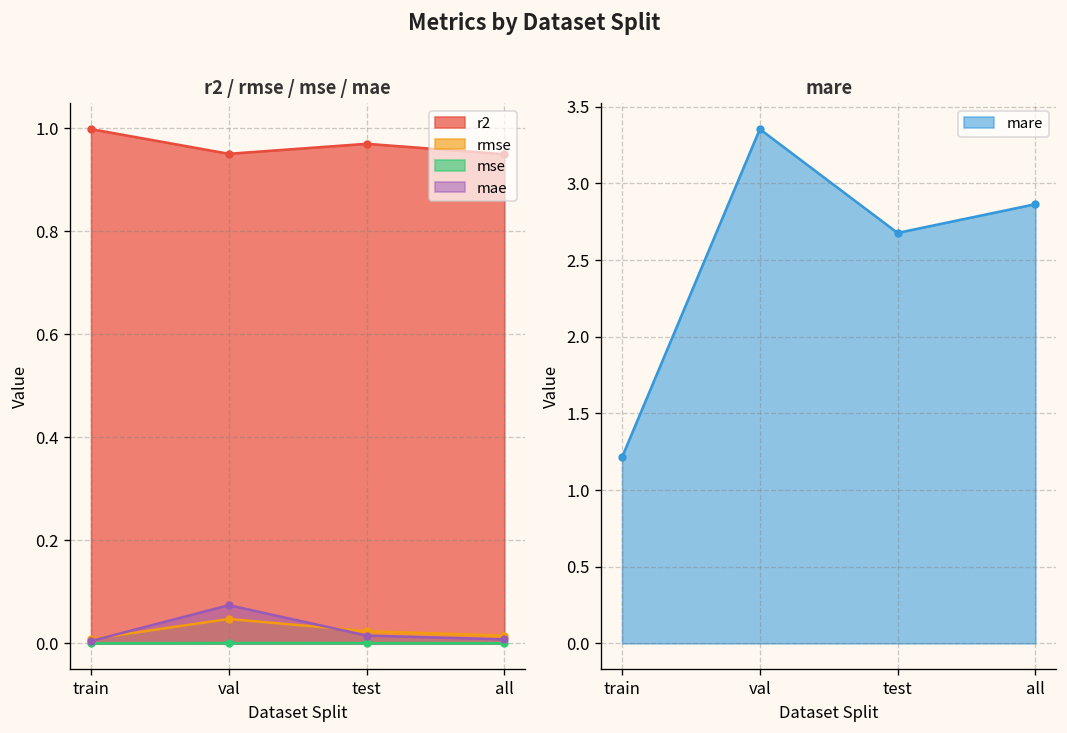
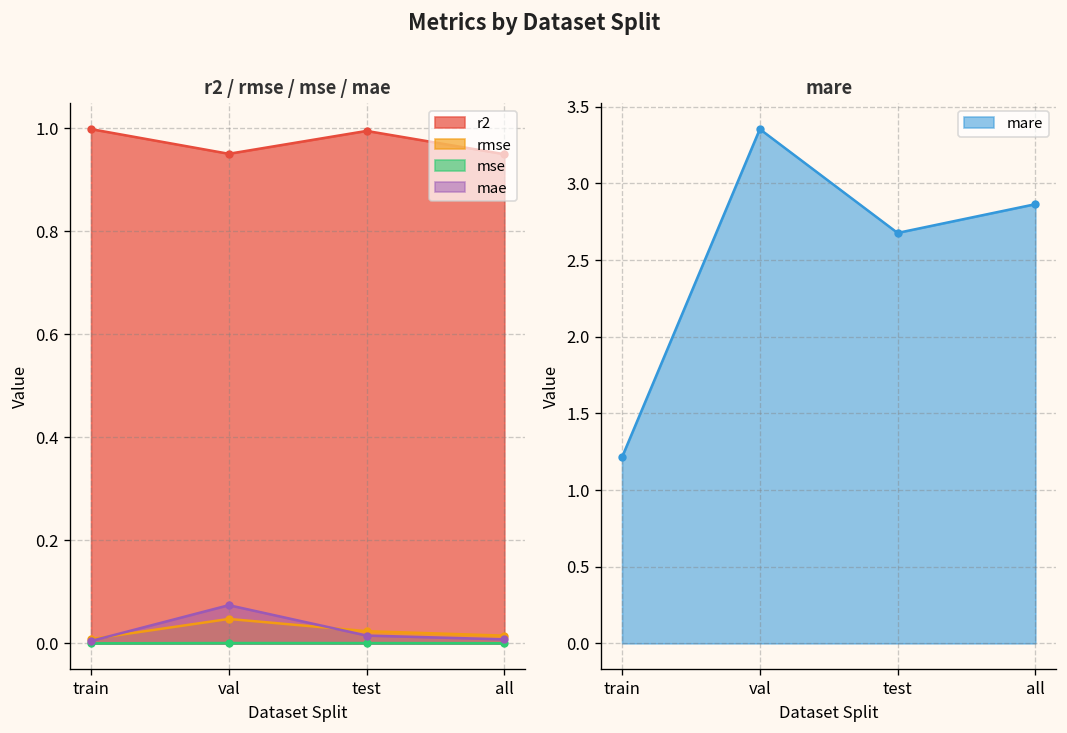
r2 / rmse / mse / mae, r2, test: 0.97 -> 0.99
